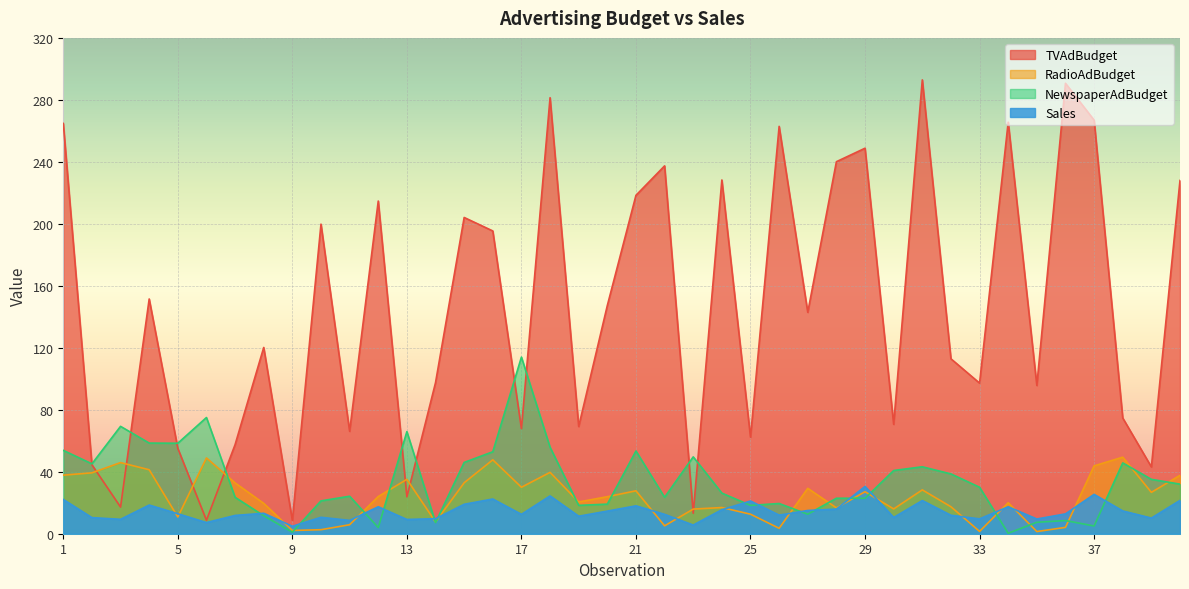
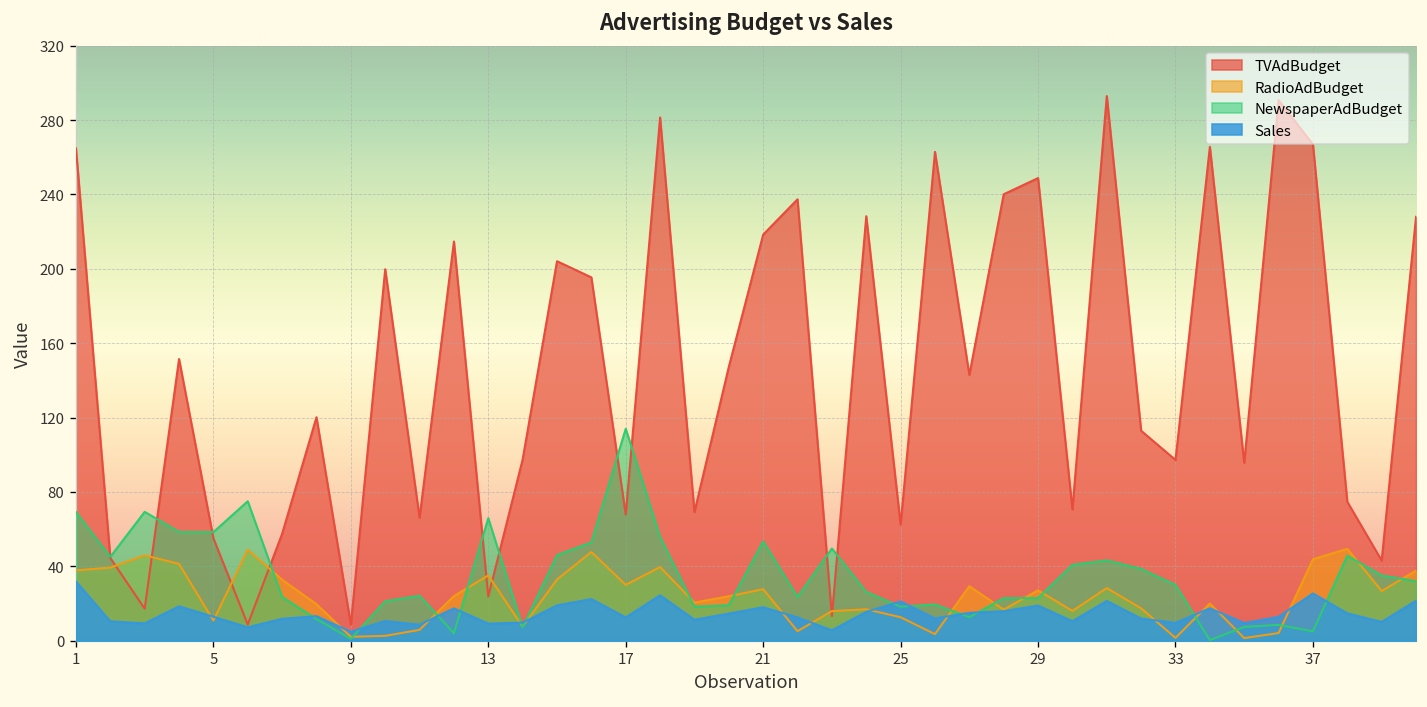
NewspaperAdBudget, 1: 54 -> 69
Sales, 1: 22 -> 32
Sales, 29: 31 -> 19
